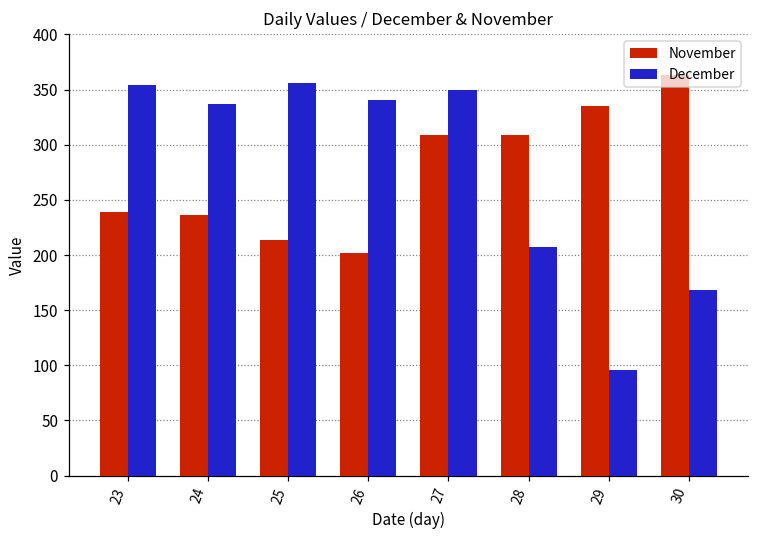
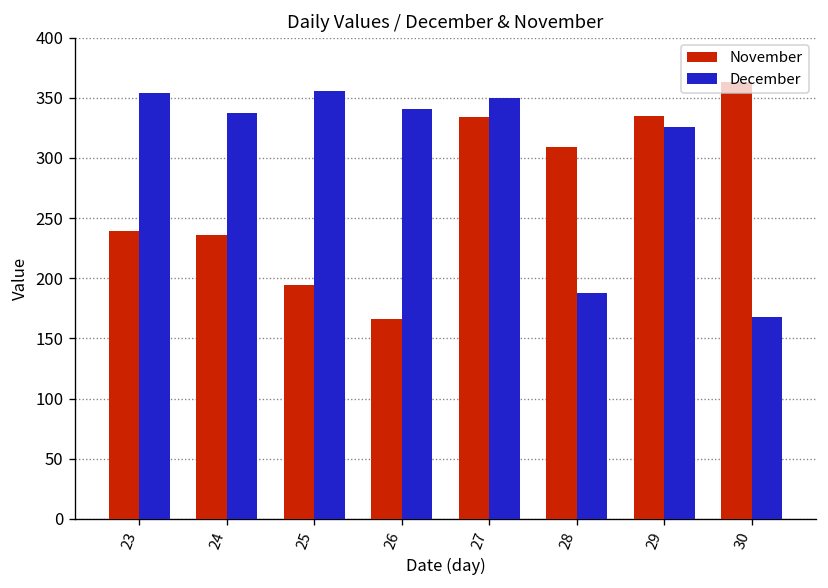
November, 25: 214 -> 194
November, 26: 202 -> 166
November, 27: 309 -> 334
December, 28: 207 -> 188
December, 29: 96 -> 326
